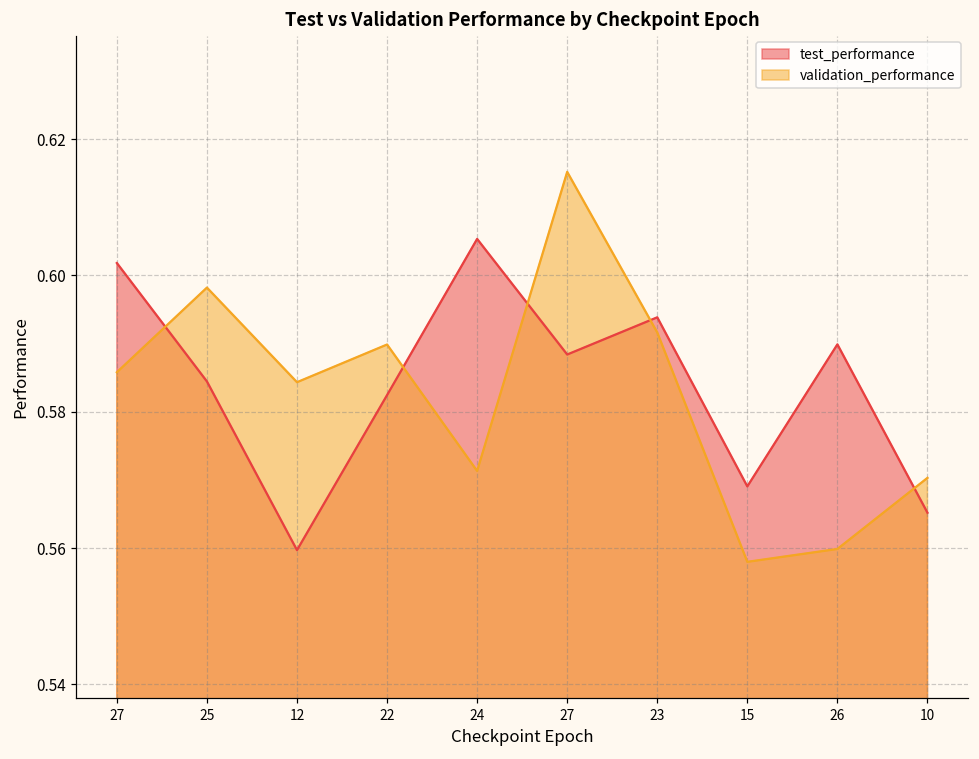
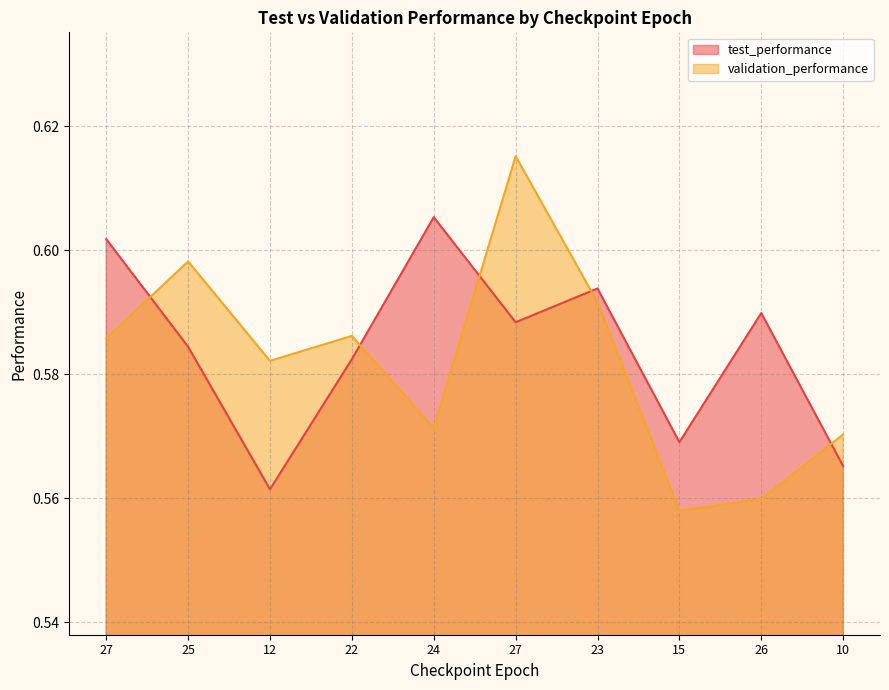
test_performance, 12: 0.560 -> 0.561
validation_performance, 12: 0.584 -> 0.582
validation_performance, 22: 0.590 -> 0.586
